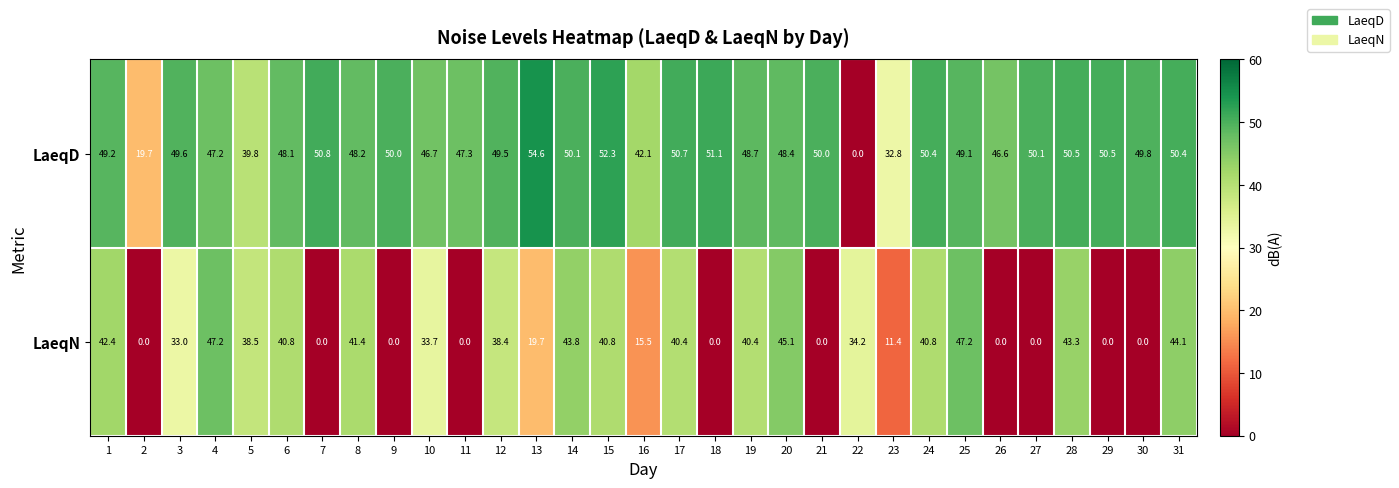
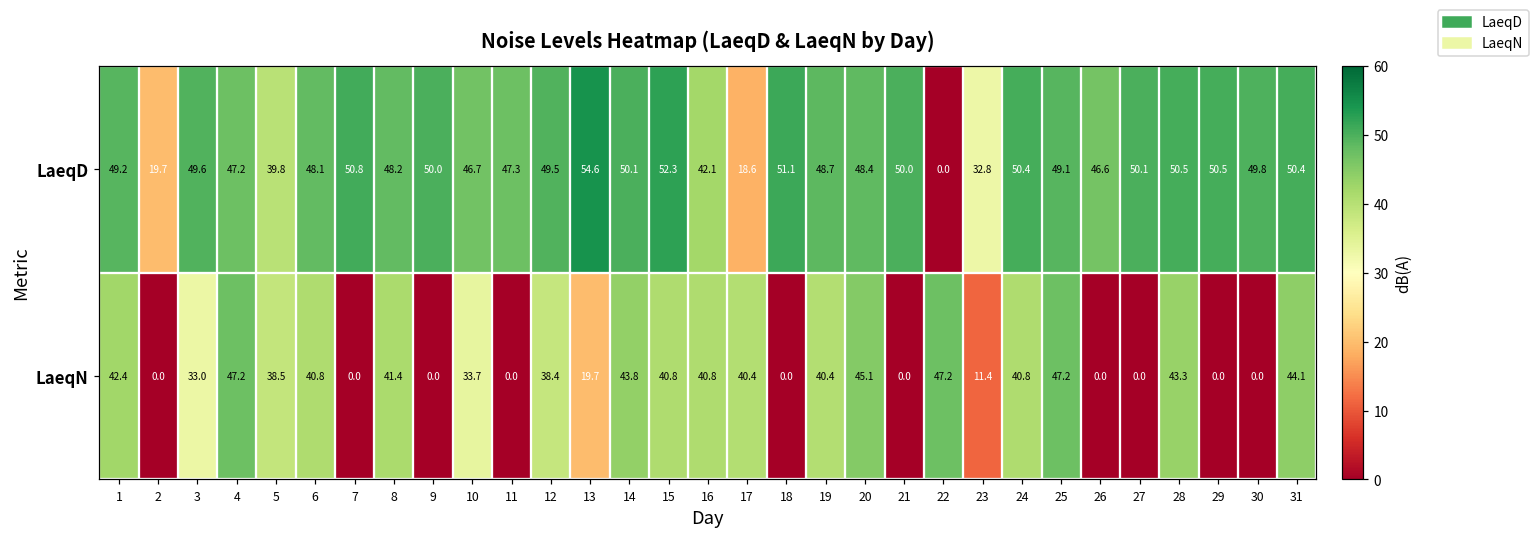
LaeqD, 17: 50.7 -> 18.6
LaeqN, 16: 15.5 -> 40.8
LaeqN, 22: 34.2 -> 47.2
